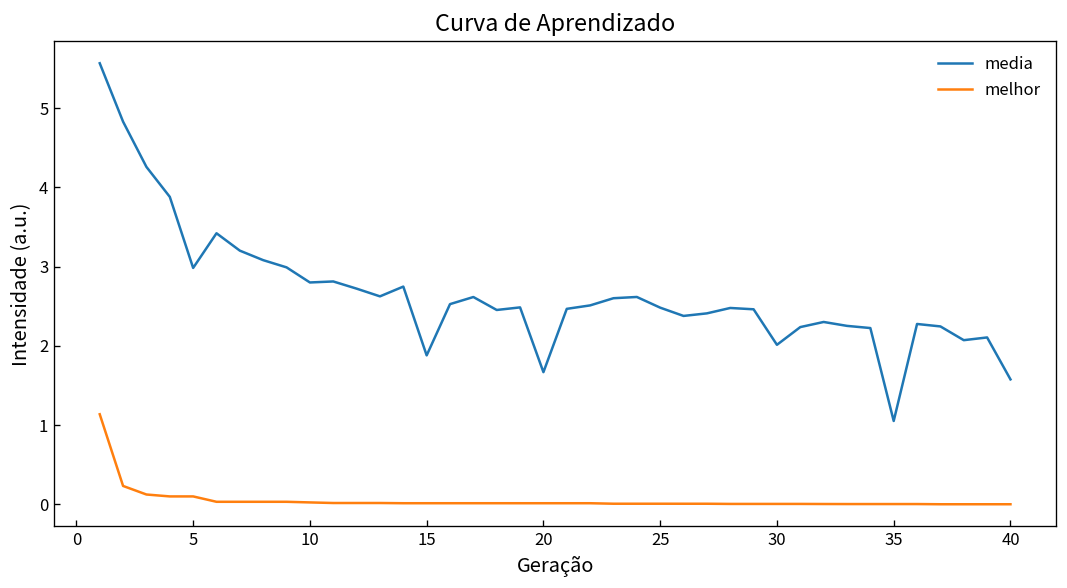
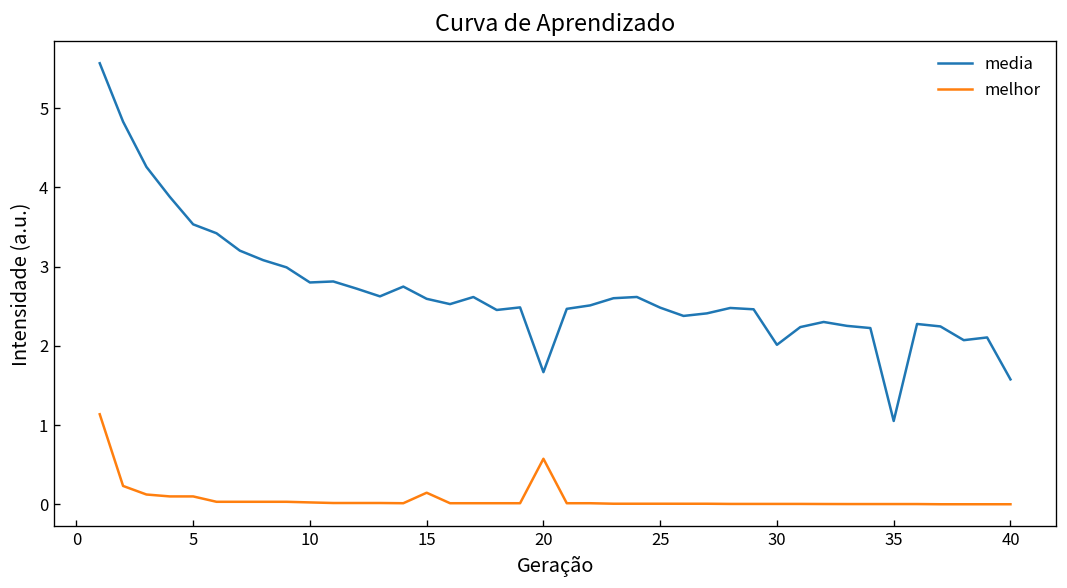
media, 5: 3.0 -> 3.5
media, 15: 1.9 -> 2.6
melhor, 15: 0.0 -> 0.1
melhor, 20: 0.0 -> 0.6
